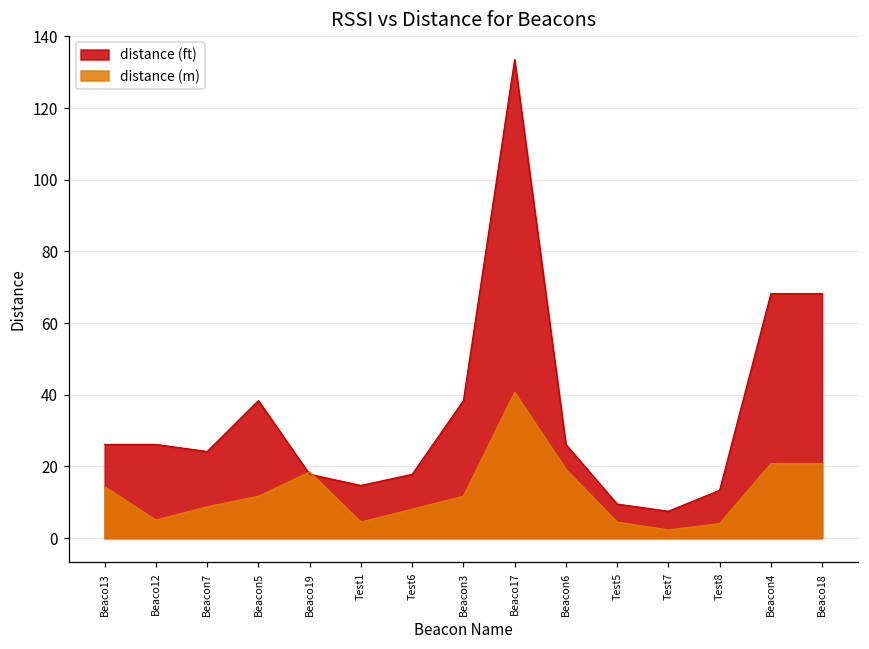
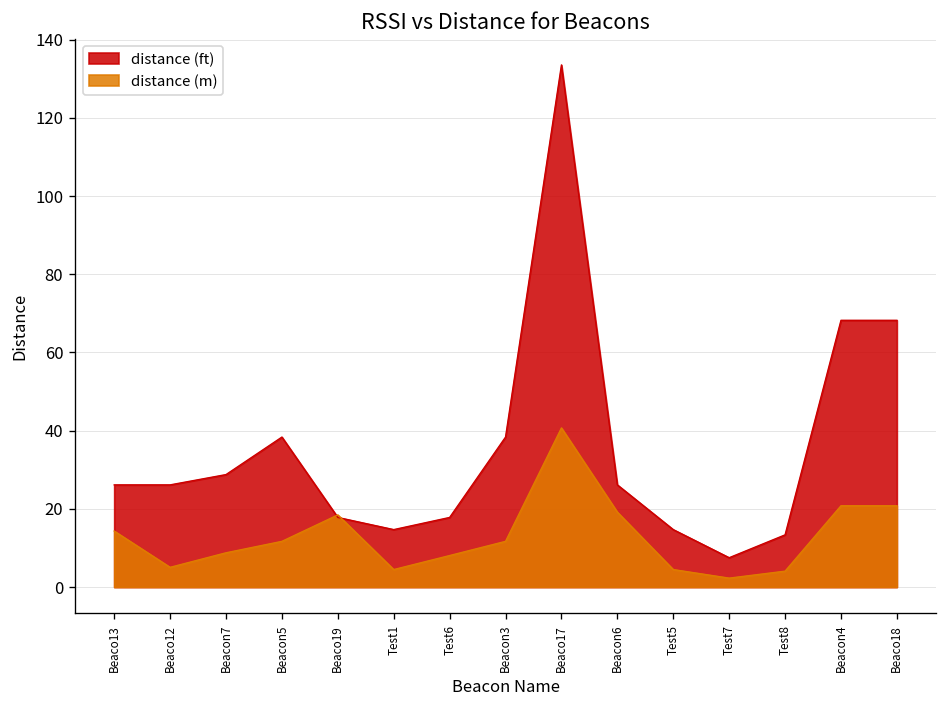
distance (ft), Beacon7: 24 -> 29
distance (ft), Test5: 10 -> 15
